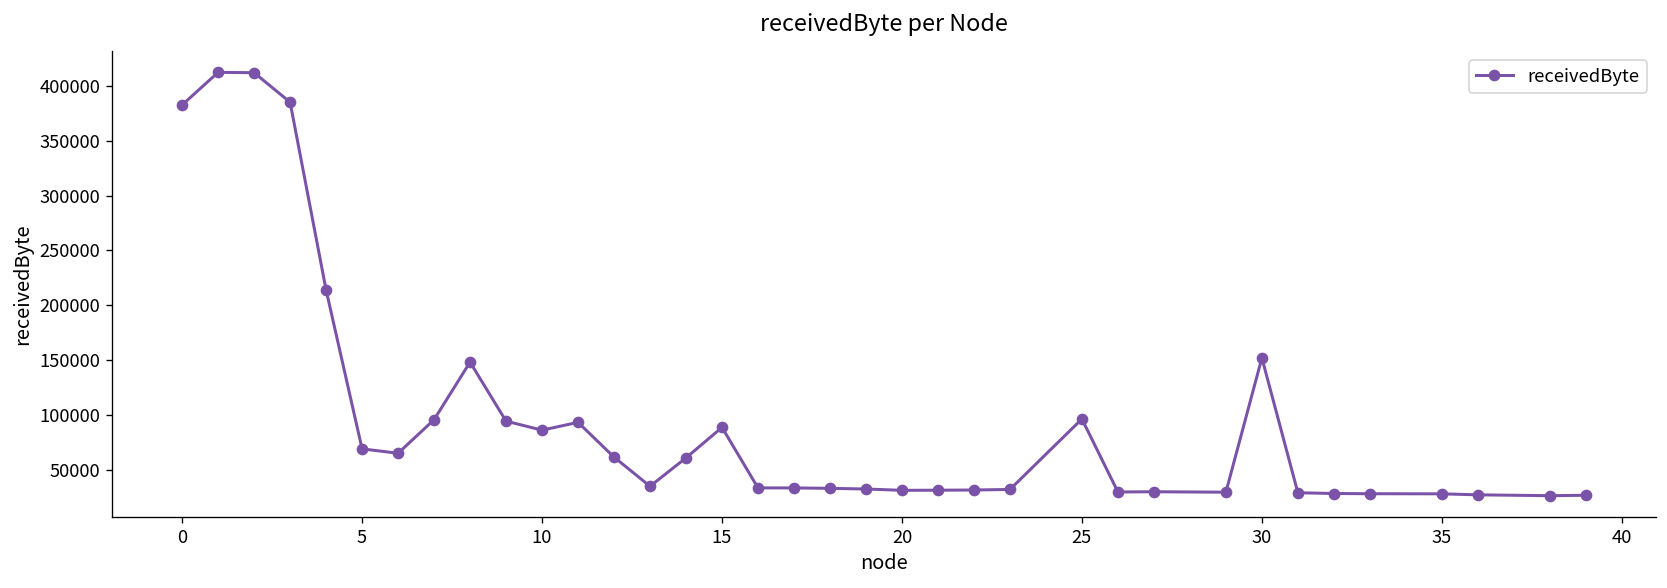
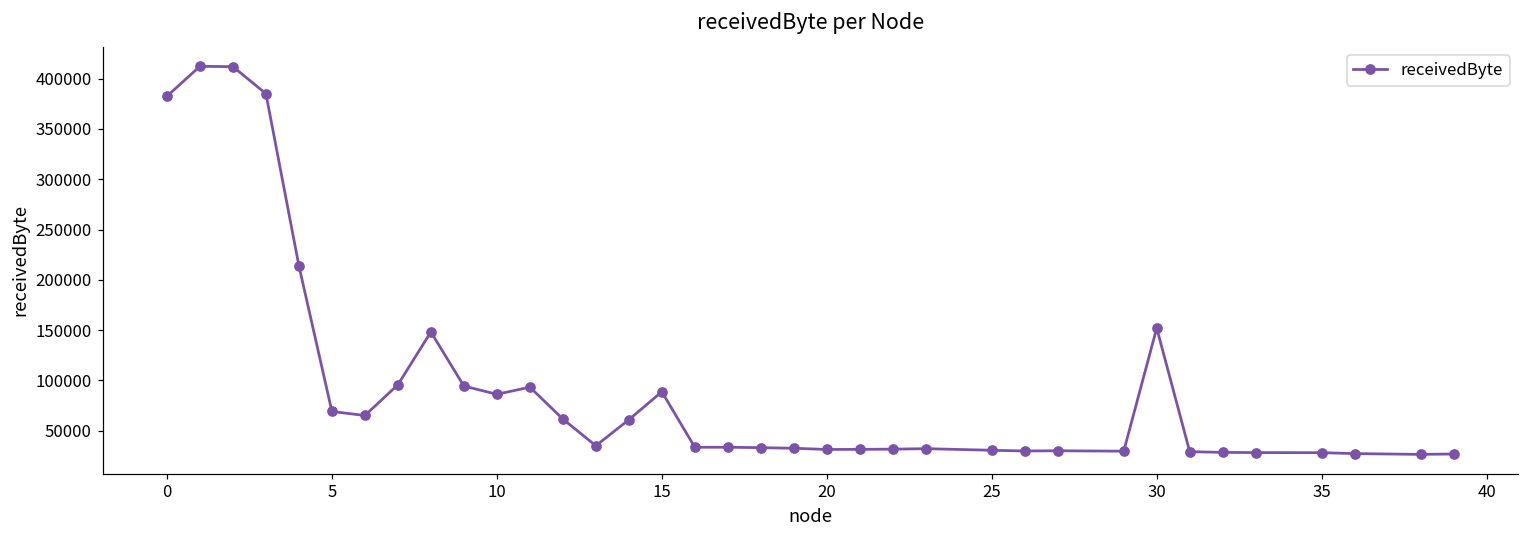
25: 100000 -> 30000
